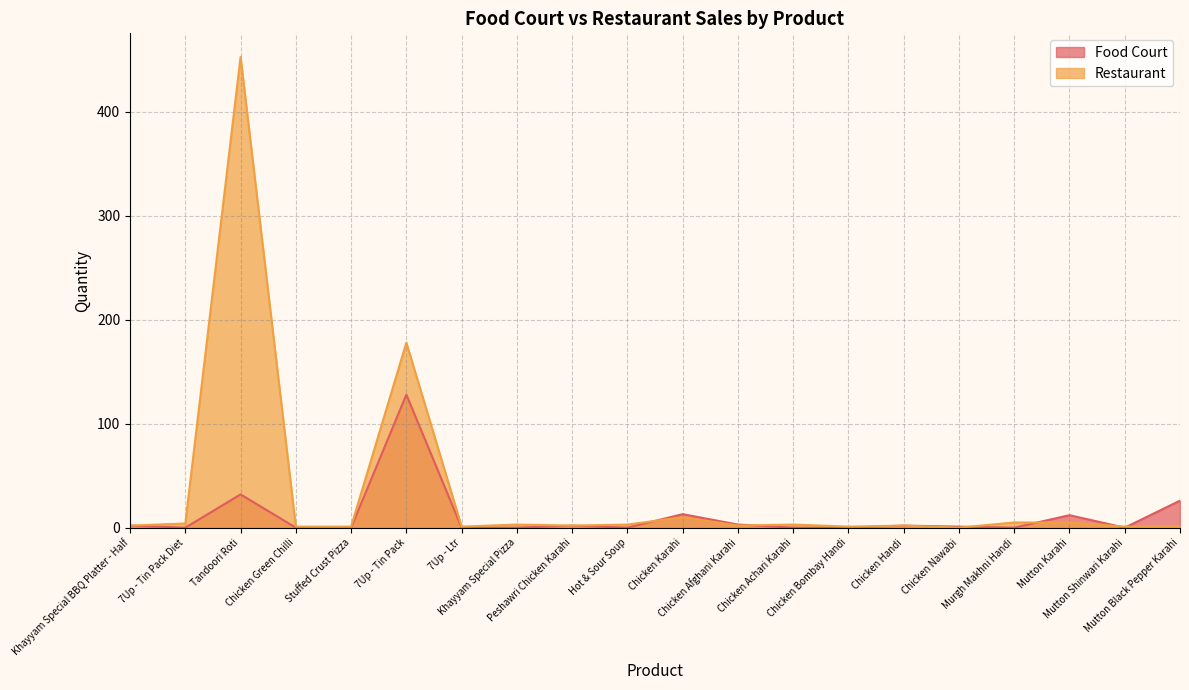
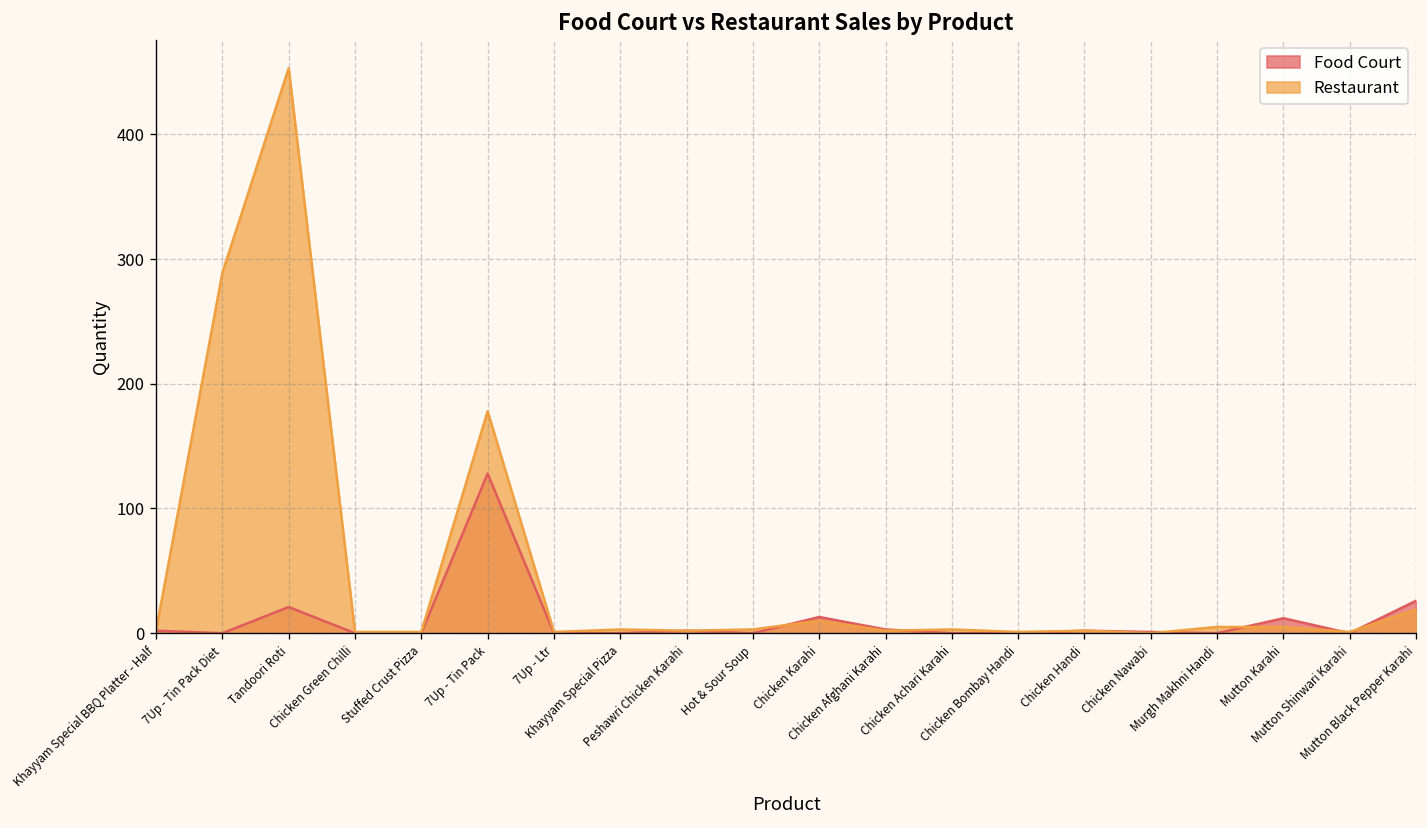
Restaurant, 7Up - Tin Pack Diet: 4 -> 289
Food Court, Tandoori Roti: 32 -> 21
Restaurant, Mutton Black Pepper Karahi: 1 -> 19
